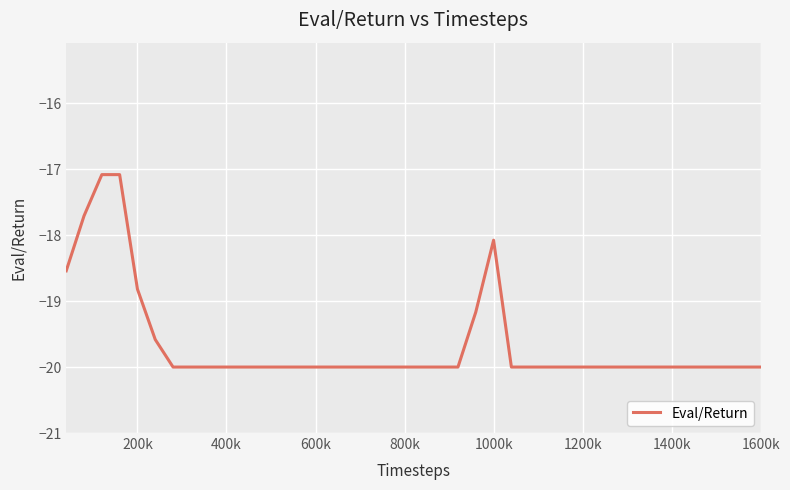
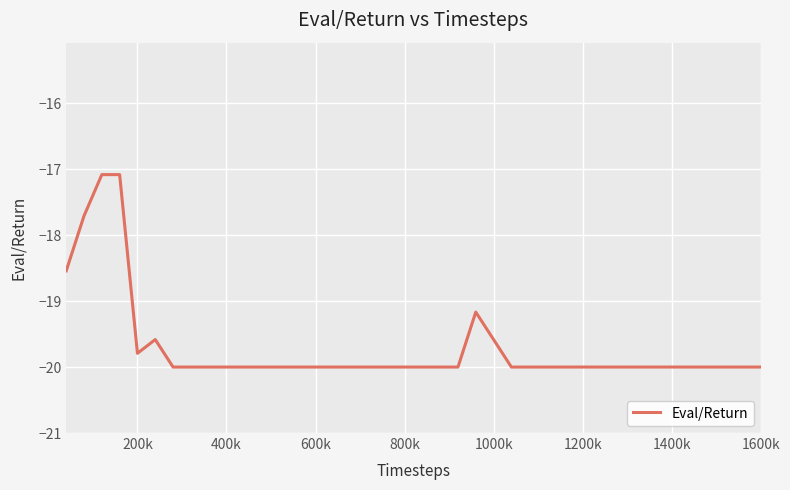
200k: -18.8 -> -19.8
1000k: -18.1 -> -19.6
